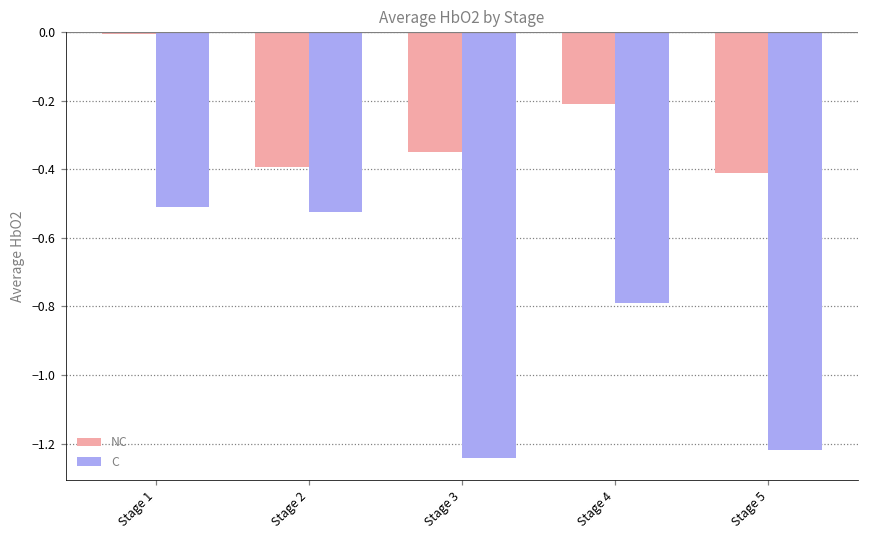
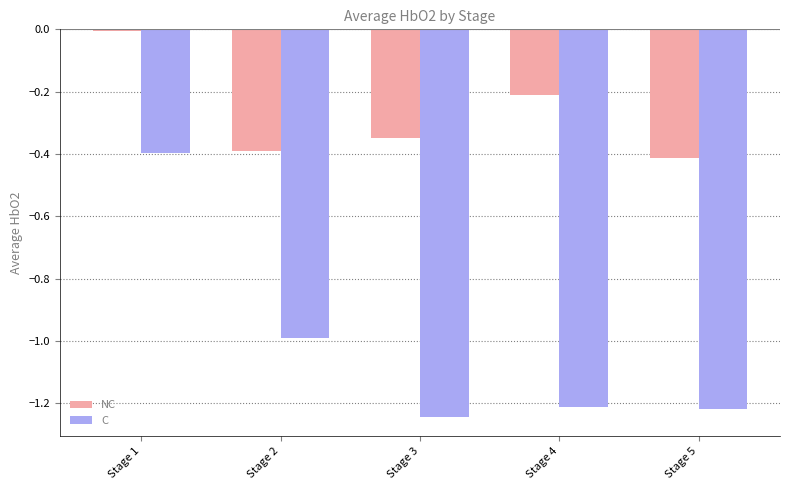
C, Stage 1: -0.51 -> -0.40
C, Stage 2: -0.52 -> -0.99
C, Stage 4: -0.79 -> -1.21
